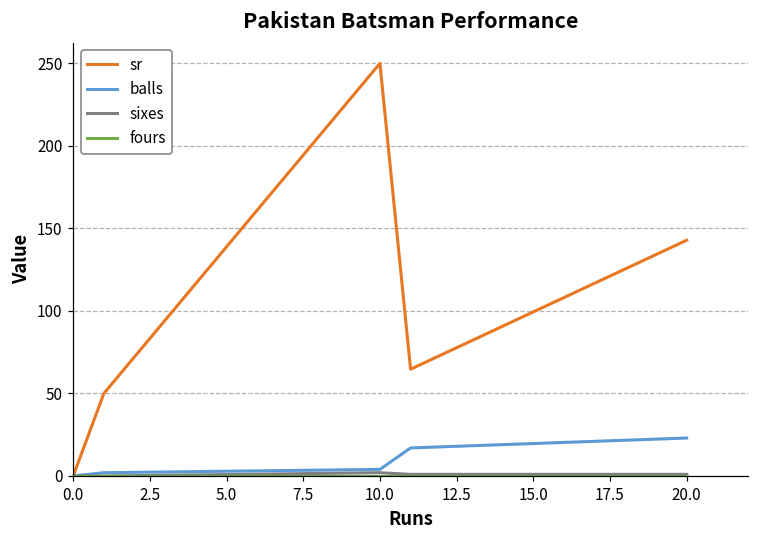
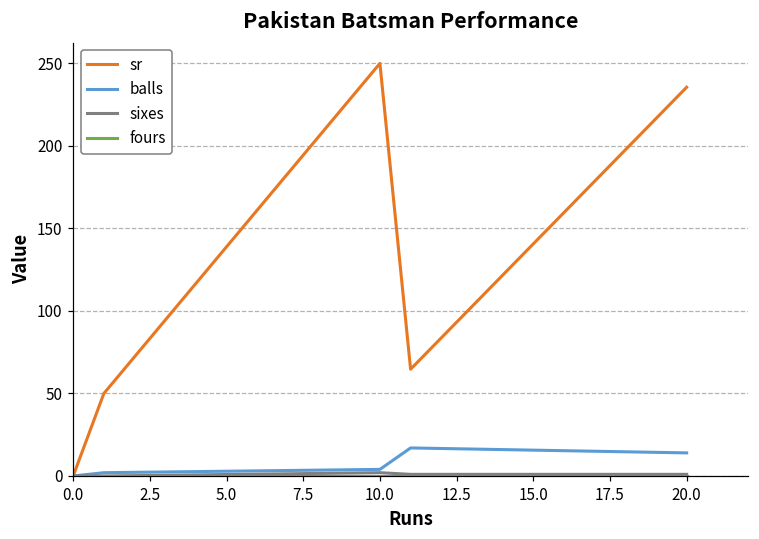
sr, 20.0: 143 -> 236
balls, 20.0: 23 -> 14
